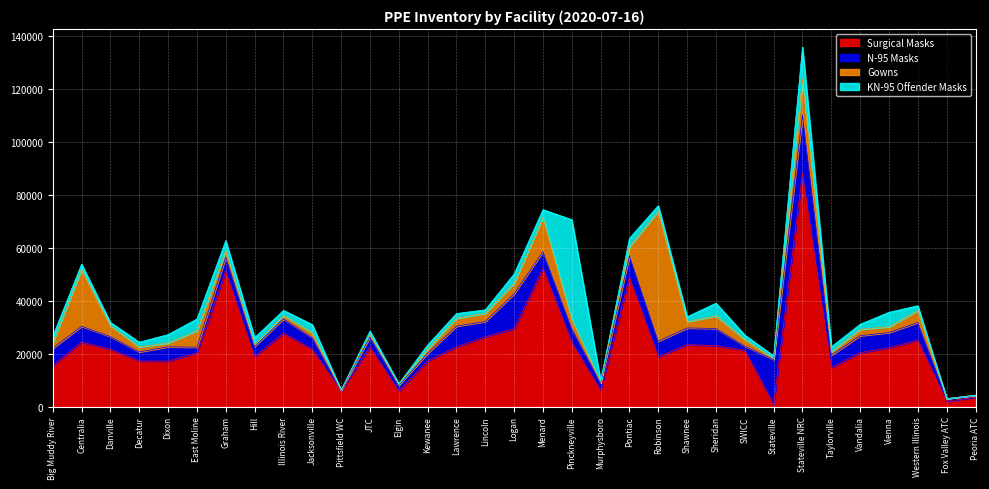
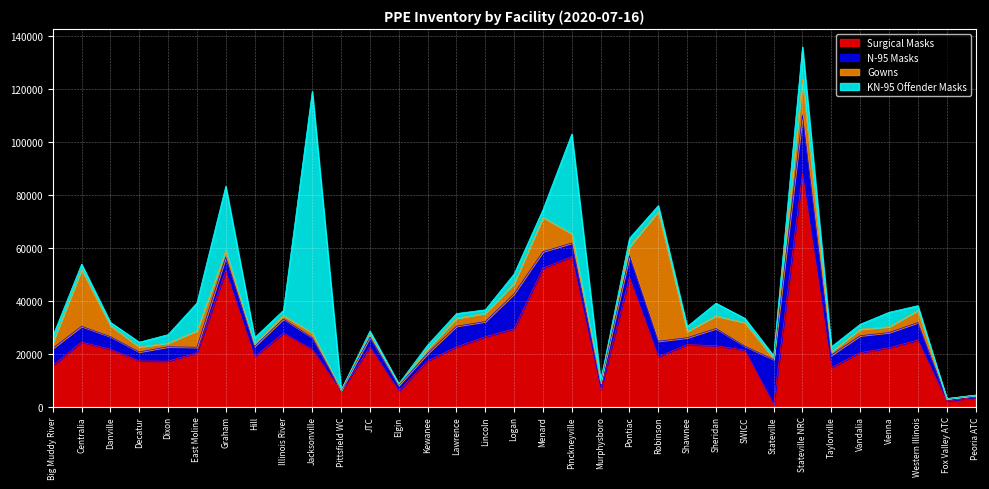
KN-95 Offender Masks, East Moline: 4000 -> 10000
KN-95 Offender Masks, Graham: 4000 -> 24000
KN-95 Offender Masks, Jacksonville: 3000 -> 91000
Surgical Masks, Pinckneyville: 24000 -> 57000
N-95 Masks, Shawnee: 6000 -> 3000
Gowns, SWICC: 2000 -> 9000
